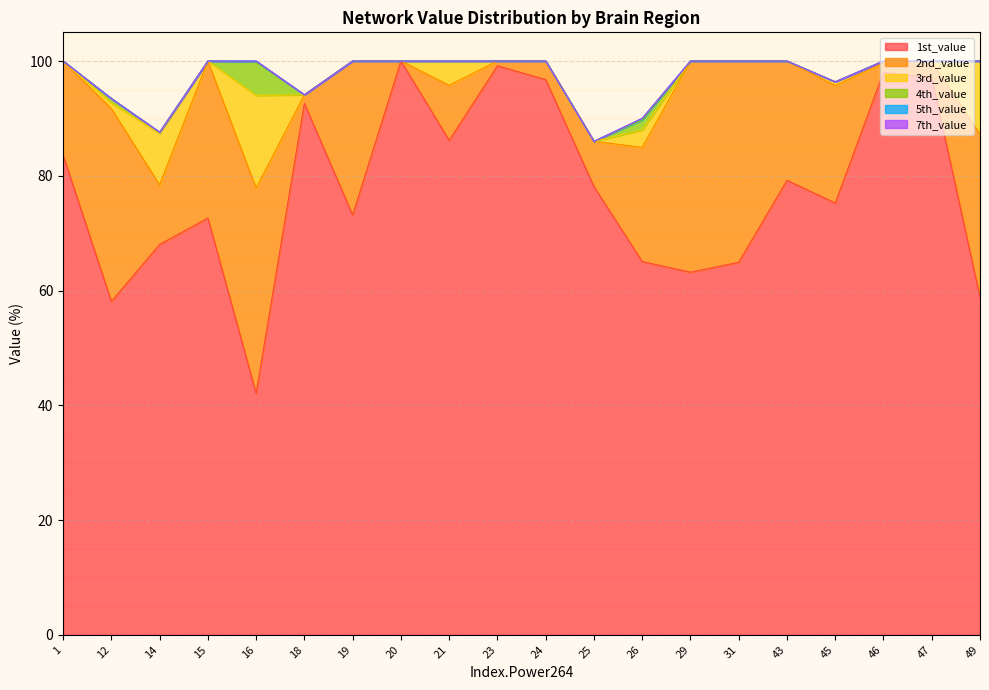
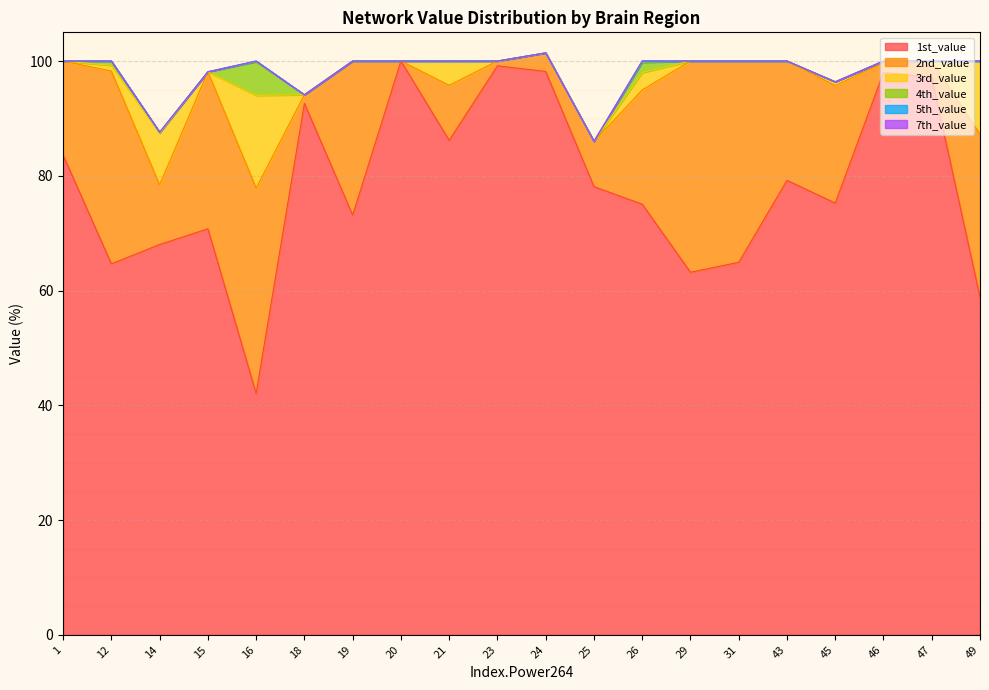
1st_value, 12: 58 -> 65
1st_value, 15: 73 -> 71
1st_value, 24: 97 -> 98
1st_value, 26: 65 -> 75
